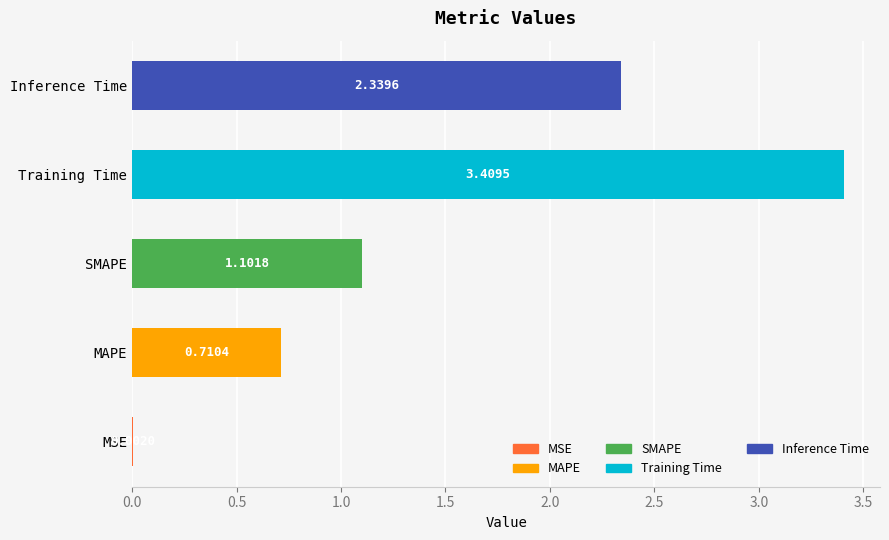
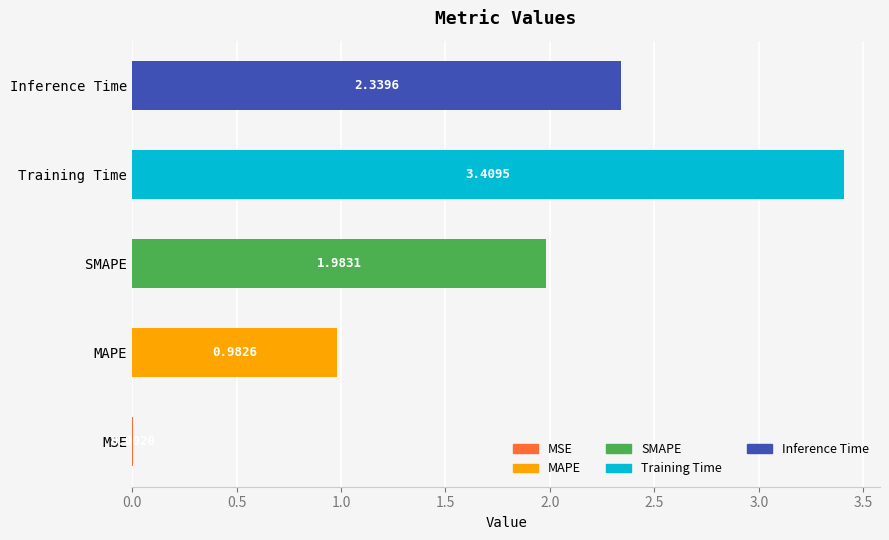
SMAPE: 1.1018 -> 1.9831
MAPE: 0.7104 -> 0.9826
